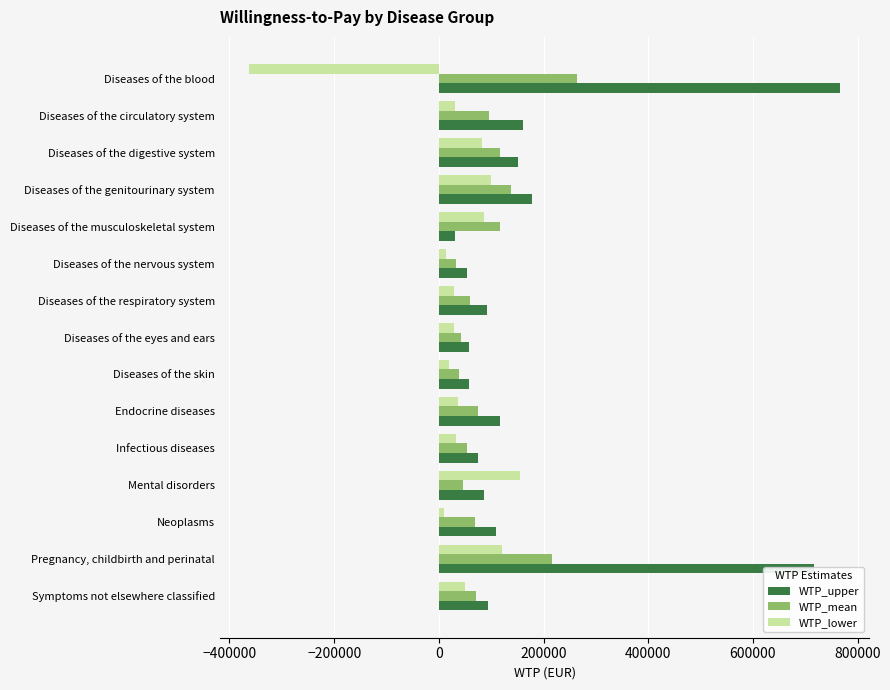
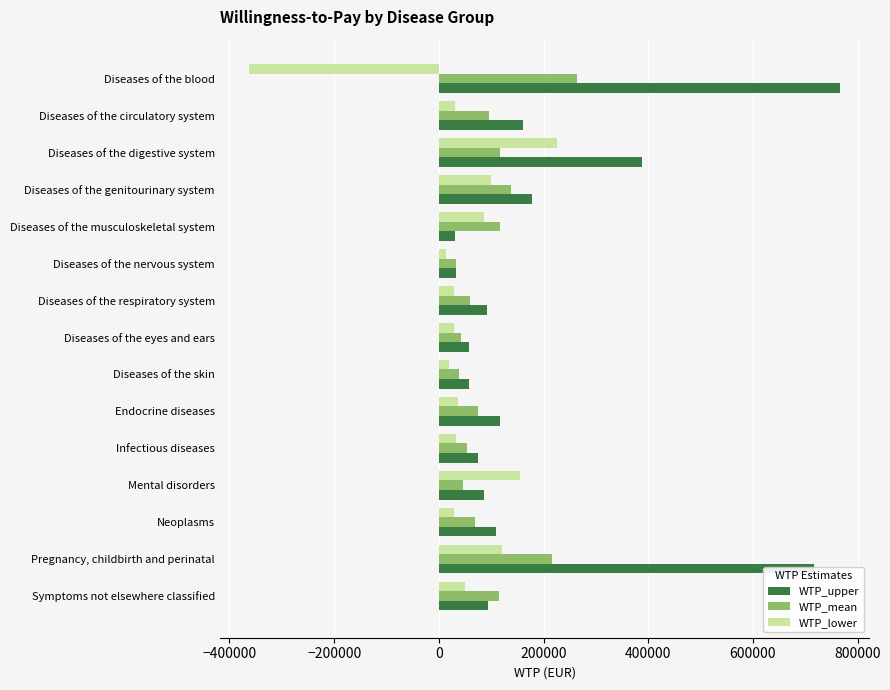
WTP_lower, Diseases of the digestive system: 80000 -> 230000
WTP_upper, Diseases of the digestive system: 150000 -> 390000
WTP_upper, Diseases of the nervous system: 50000 -> 30000
WTP_lower, Neoplasms: 10000 -> 30000
WTP_mean, Symptoms not elsewhere classified: 70000 -> 110000
